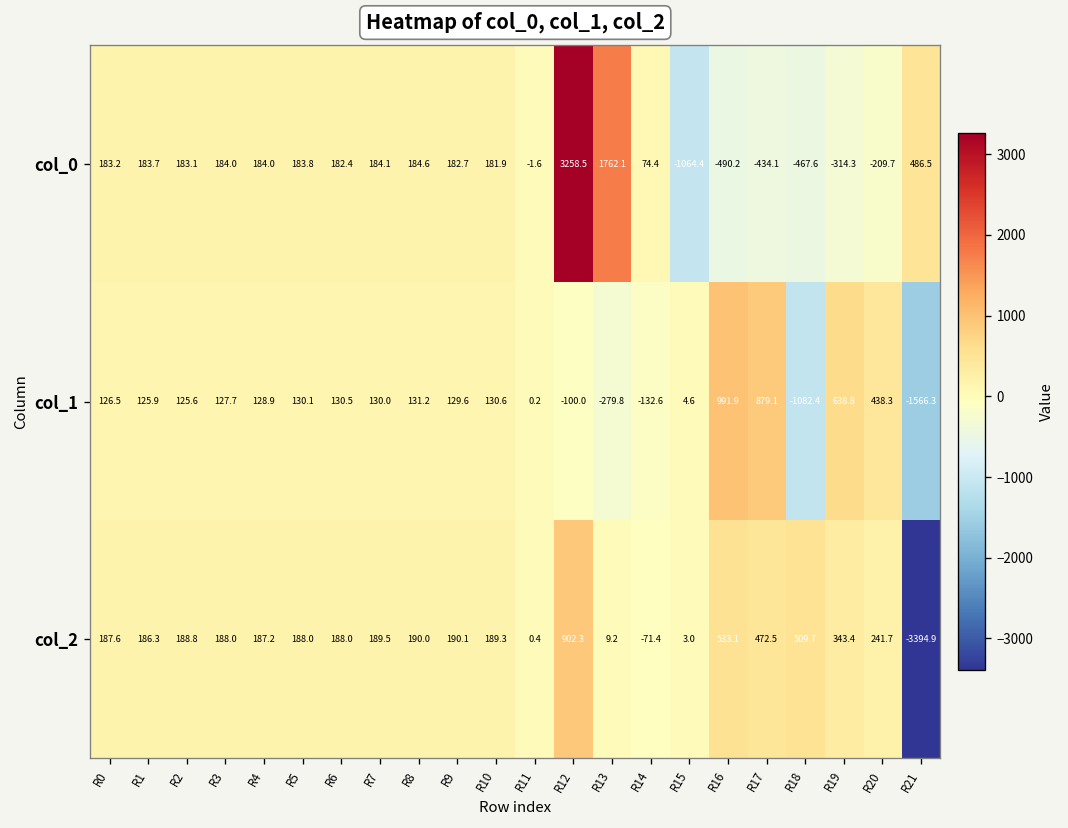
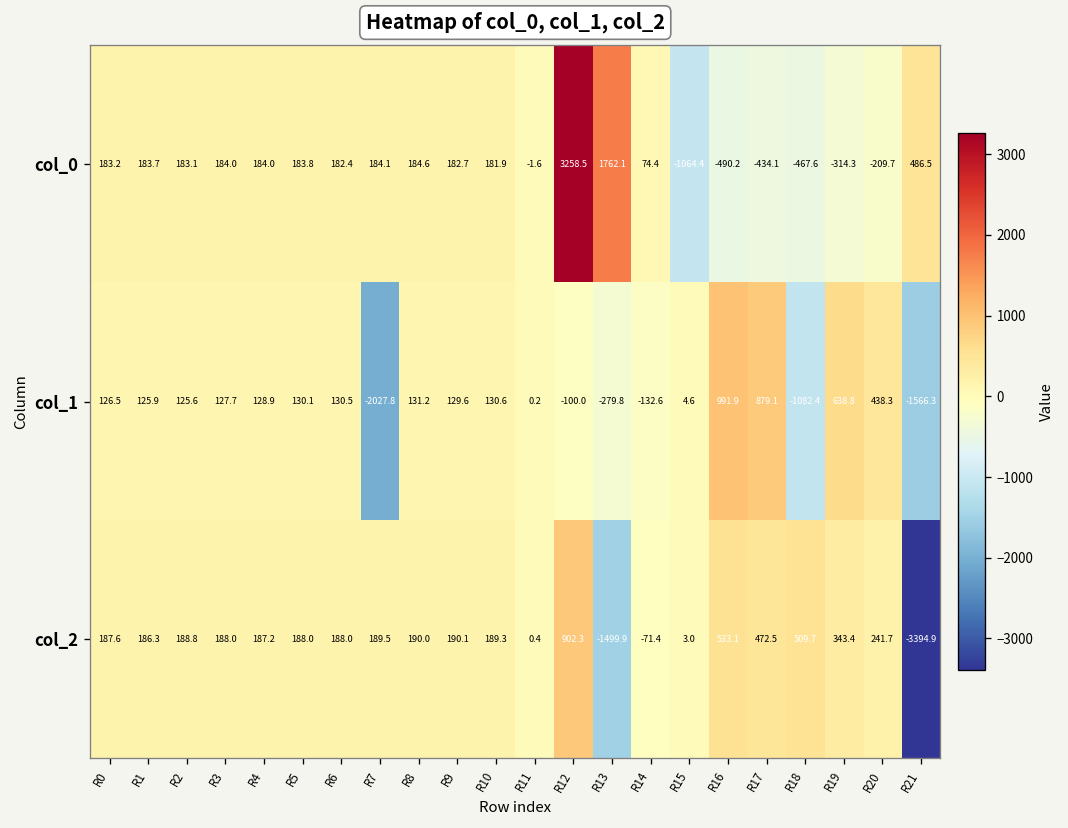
col_1, R7: 130.0 -> -2027.8
col_2, R13: 9.2 -> -1499.9
